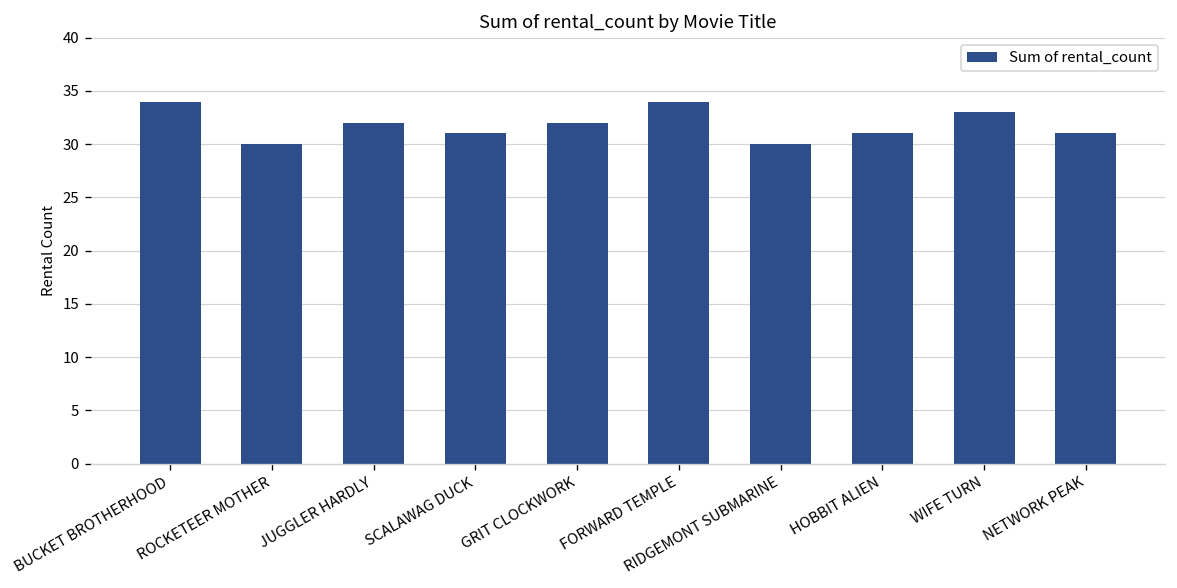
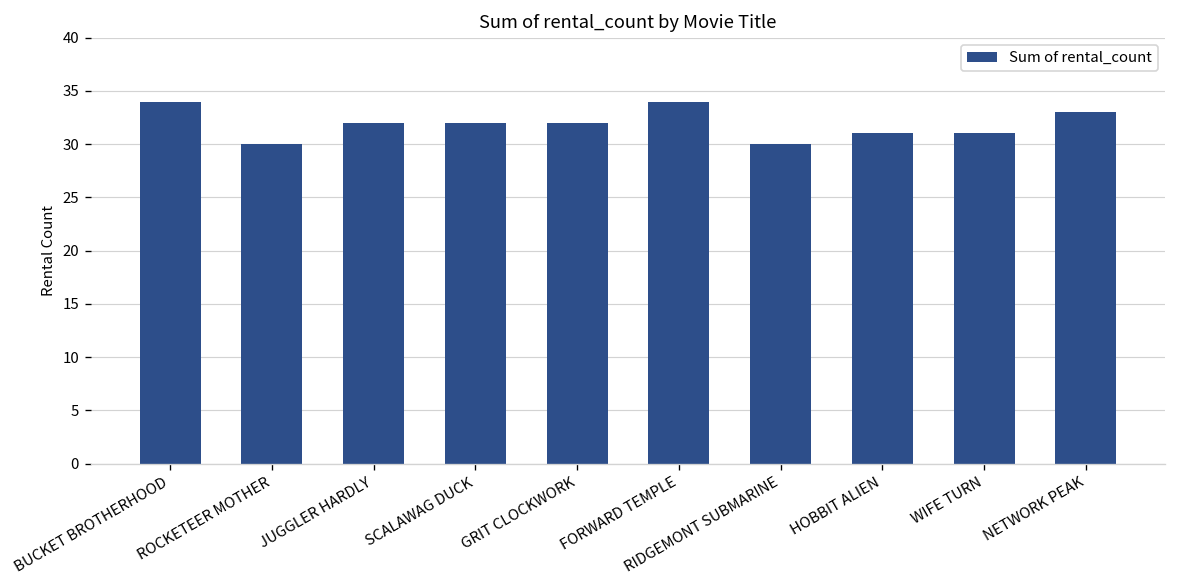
SCALAWAG DUCK: 31 -> 32
WIFE TURN: 33 -> 31
NETWORK PEAK: 31 -> 33
